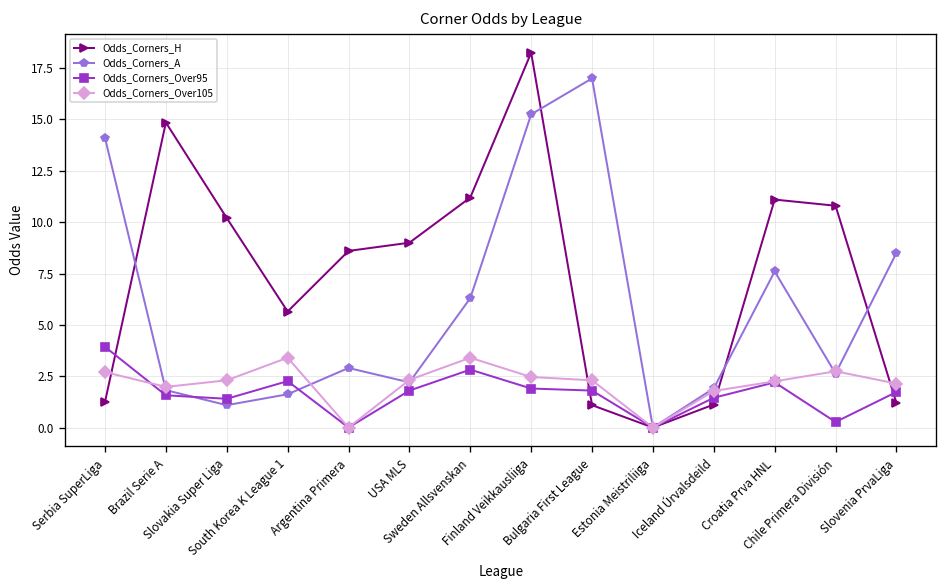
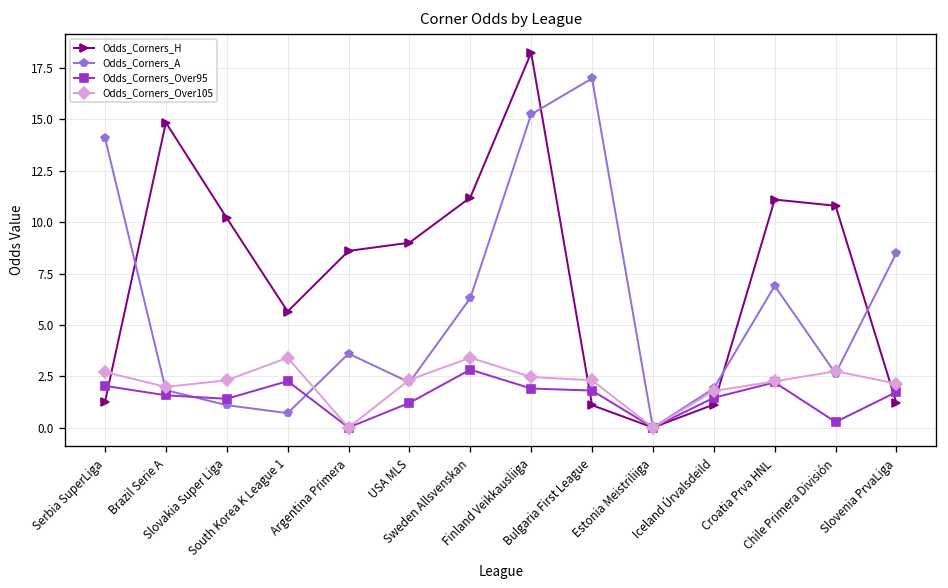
Odds_Corners_Over95, Serbia SuperLiga: 3.9 -> 2.0
Odds_Corners_A, South Korea K League 1: 1.6 -> 0.7
Odds_Corners_A, Argentina Primera: 2.9 -> 3.6
Odds_Corners_Over95, USA MLS: 1.8 -> 1.2
Odds_Corners_A, Croatia Prva HNL: 7.6 -> 6.9
